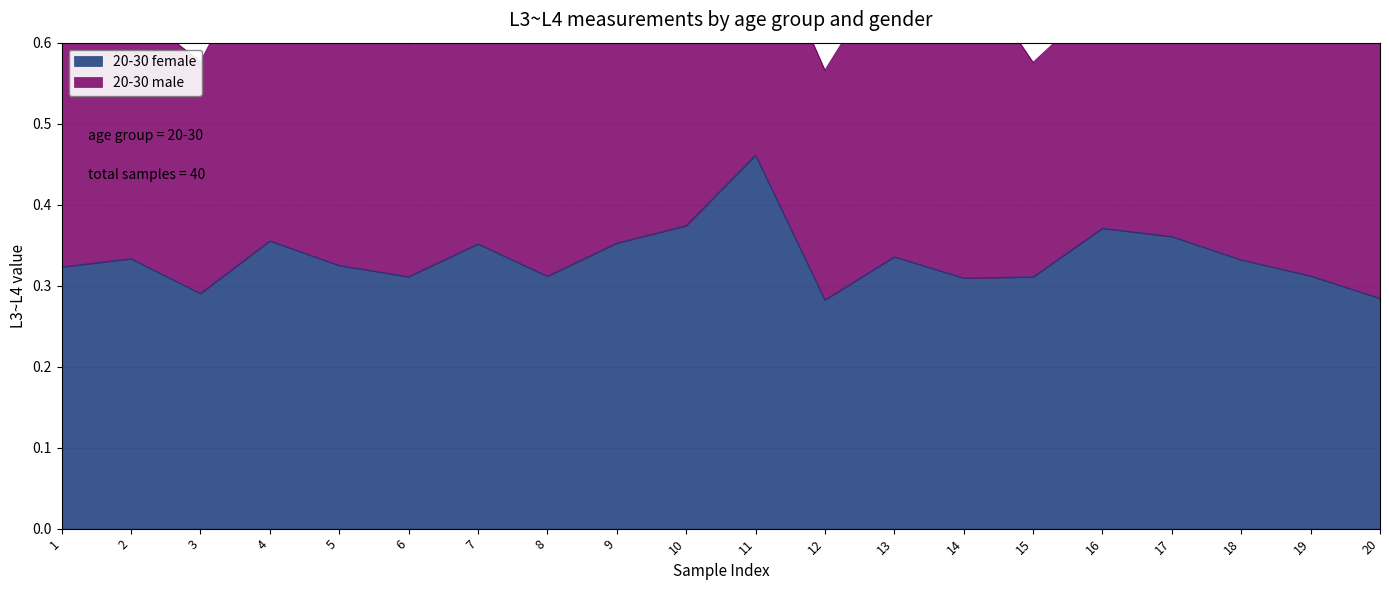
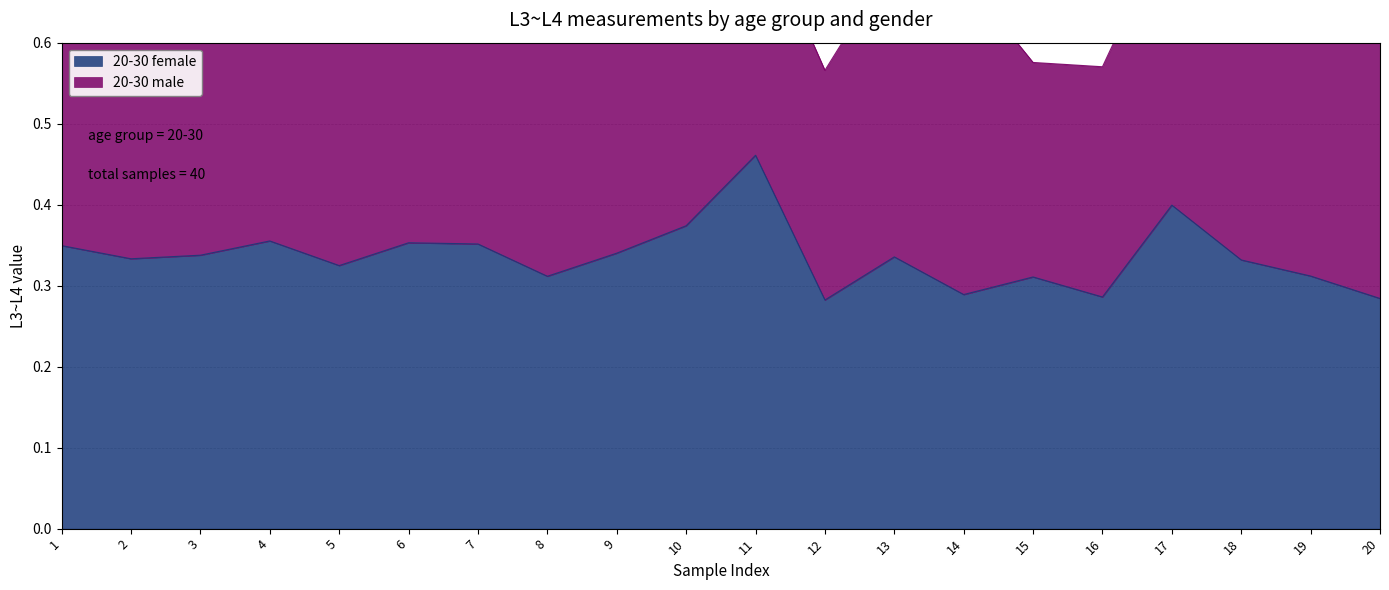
20-30 female, 1: 0.32 -> 0.35
20-30 female, 3: 0.29 -> 0.34
20-30 female, 6: 0.31 -> 0.35
20-30 female, 9: 0.35 -> 0.34
20-30 female, 14: 0.31 -> 0.29
20-30 female, 16: 0.37 -> 0.29
20-30 female, 17: 0.36 -> 0.40
